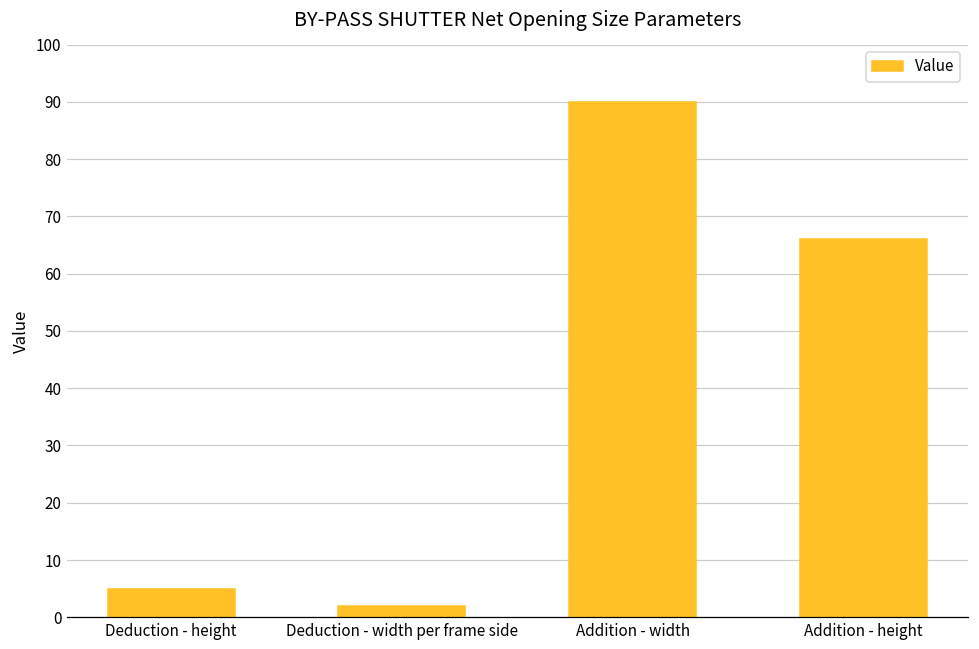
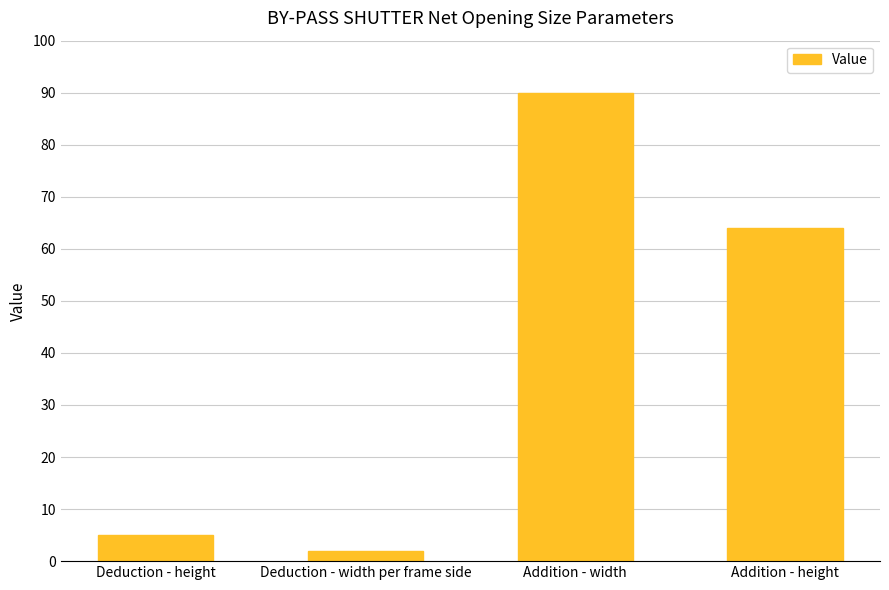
Addition - height: 66 -> 64
